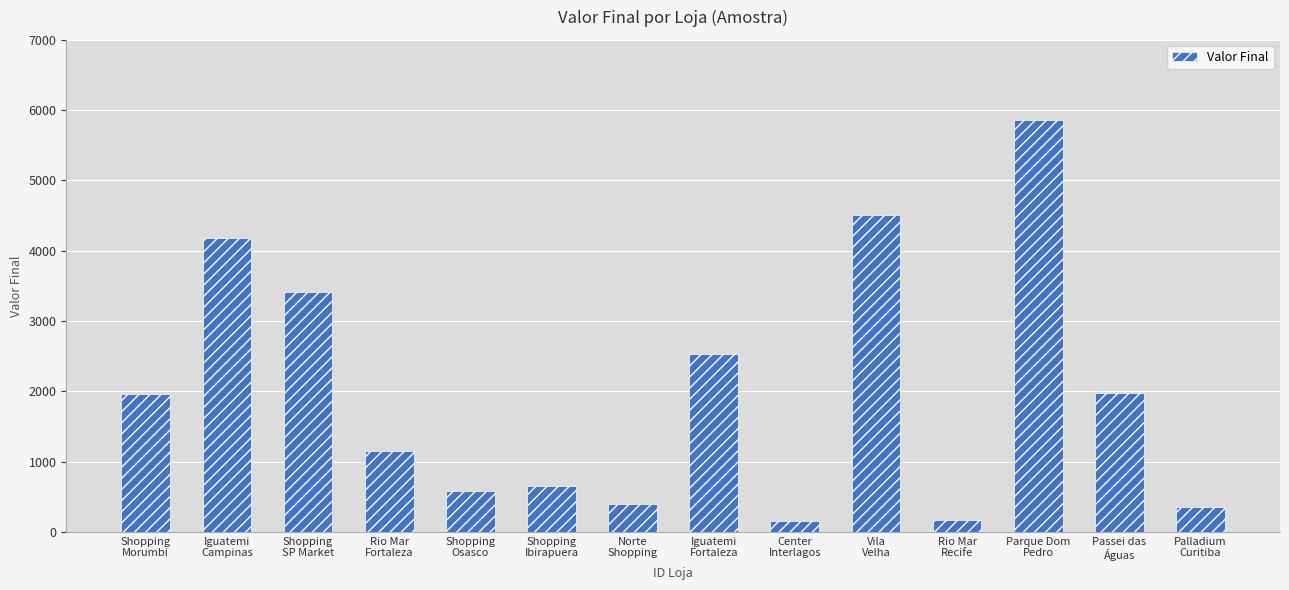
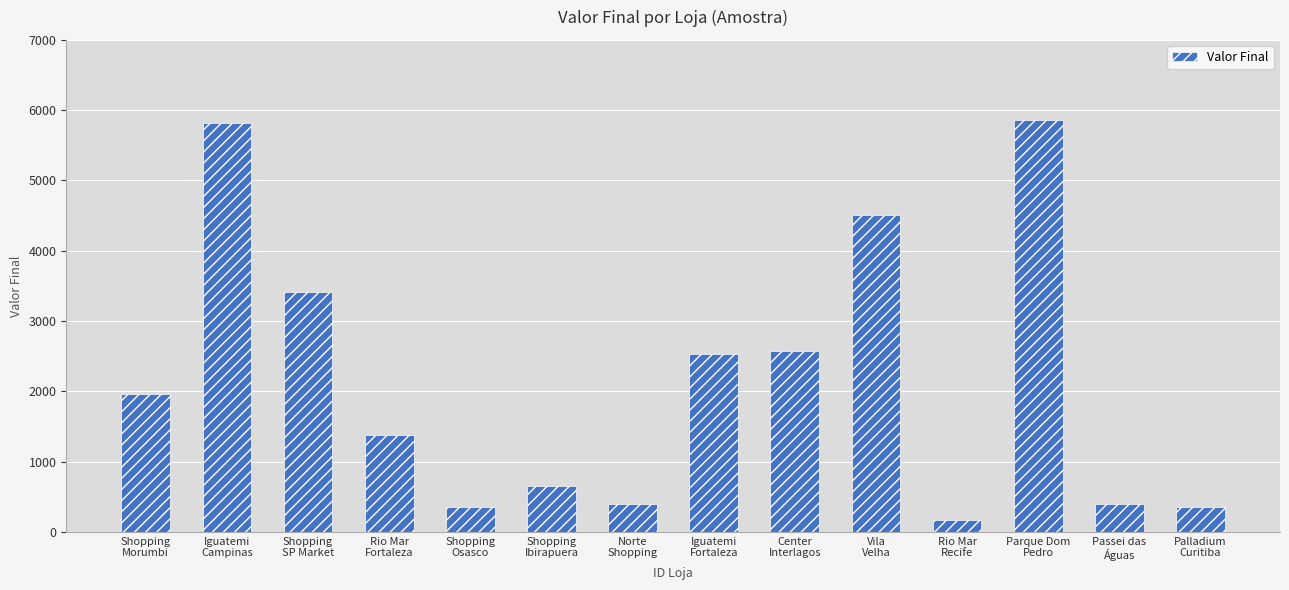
Iguatemi Campinas: 4200 -> 5800
Rio Mar Fortaleza: 1100 -> 1400
Shopping Osasco: 600 -> 400
Center Interlagos: 200 -> 2600
Passei das Águas: 2000 -> 400
